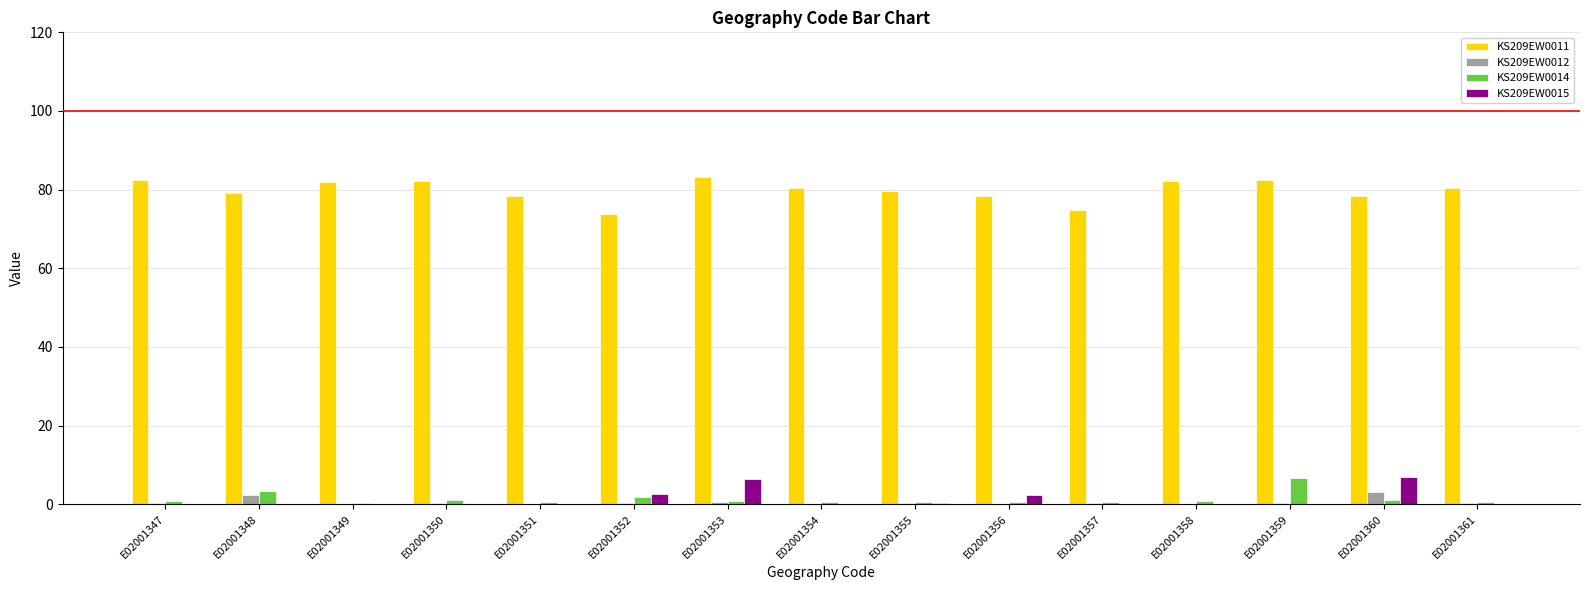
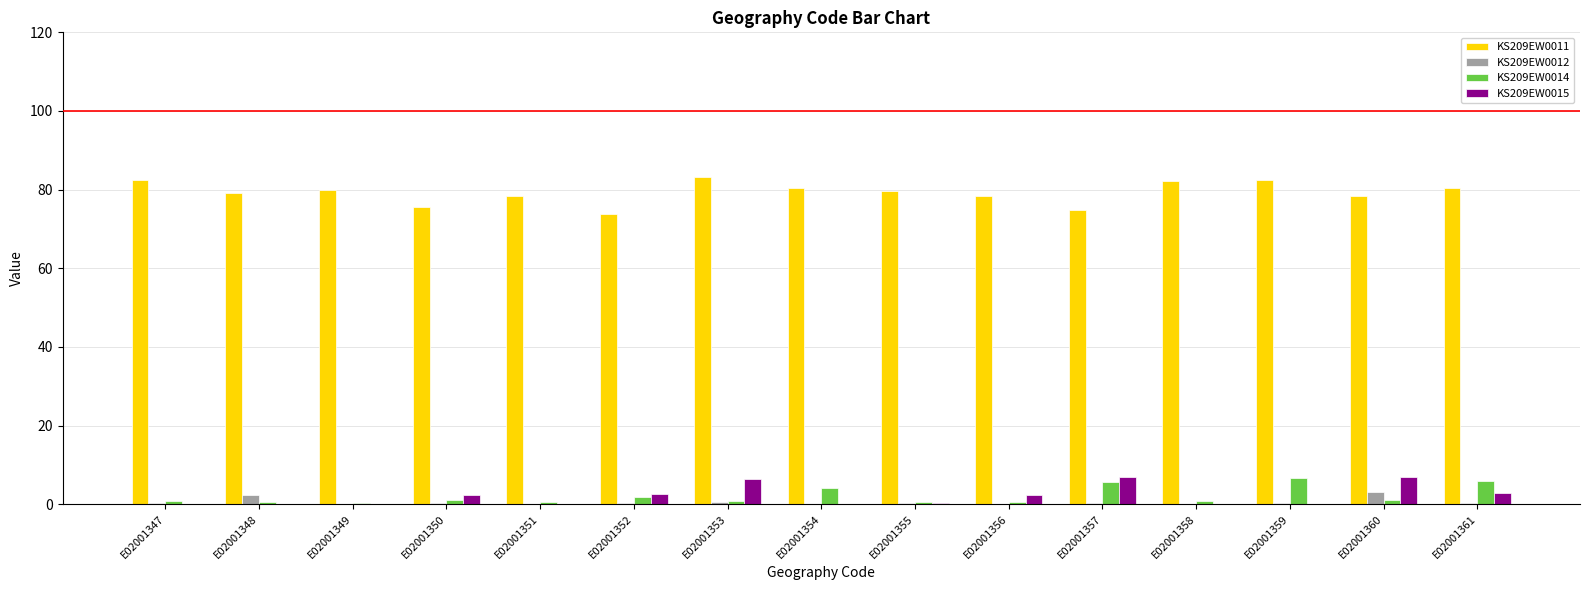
KS209EW0014, E02001348: 3 -> 0
KS209EW0011, E02001349: 82 -> 80
KS209EW0011, E02001350: 82 -> 76
KS209EW0015, E02001350: 0 -> 2
KS209EW0014, E02001354: 1 -> 4
KS209EW0014, E02001357: 0 -> 6
KS209EW0015, E02001357: 0 -> 7
KS209EW0014, E02001361: 1 -> 6
KS209EW0015, E02001361: 0 -> 3
